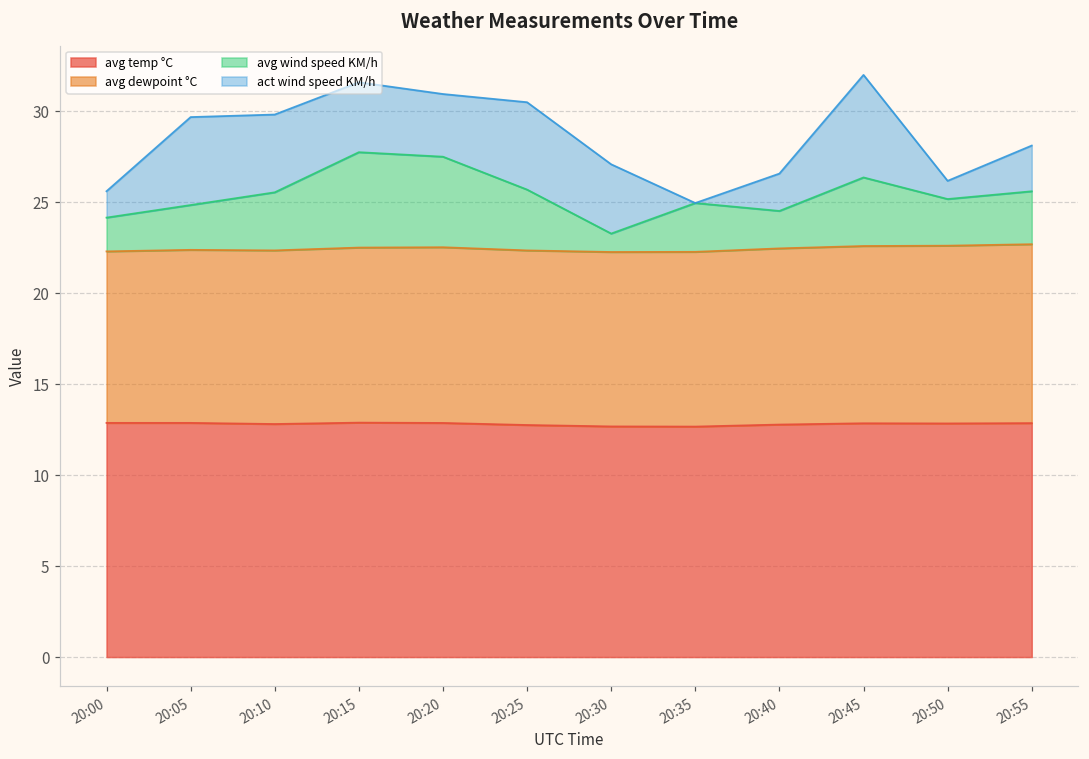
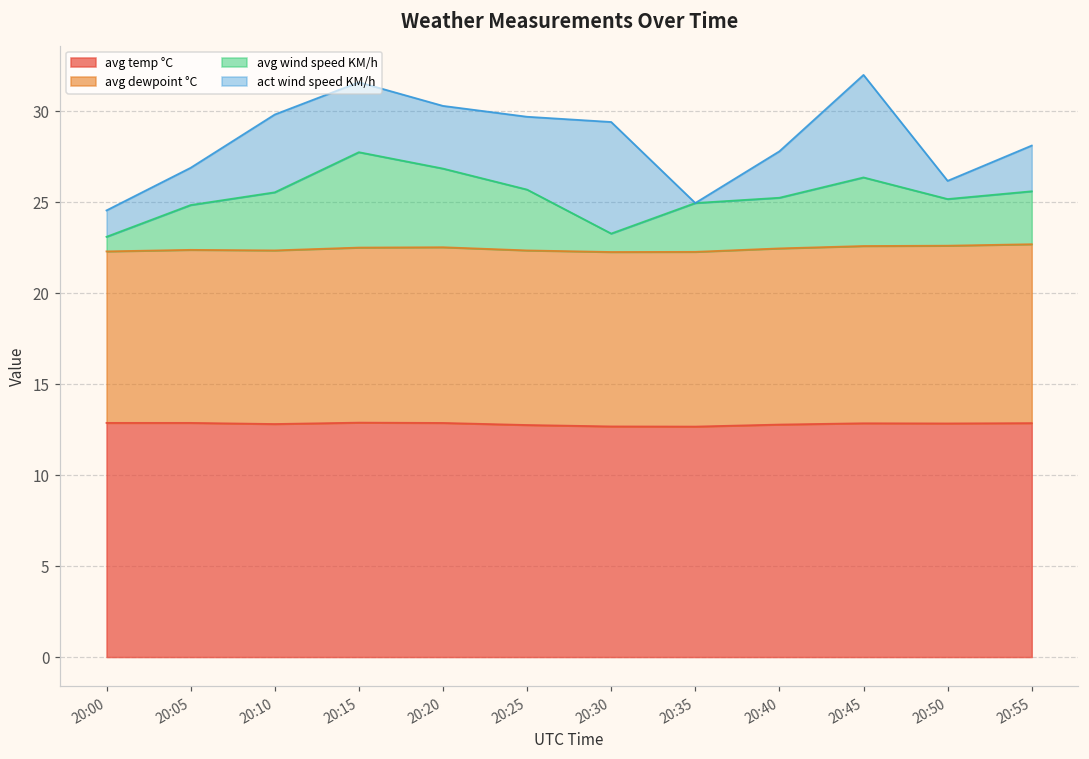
avg wind speed KM/h, 20:00: 1.9 -> 0.8
act wind speed KM/h, 20:05: 4.8 -> 2.0
avg wind speed KM/h, 20:20: 5.0 -> 4.3
act wind speed KM/h, 20:25: 4.8 -> 4.0
act wind speed KM/h, 20:30: 3.8 -> 6.1
avg wind speed KM/h, 20:40: 2.1 -> 2.8
act wind speed KM/h, 20:40: 2.1 -> 2.6
